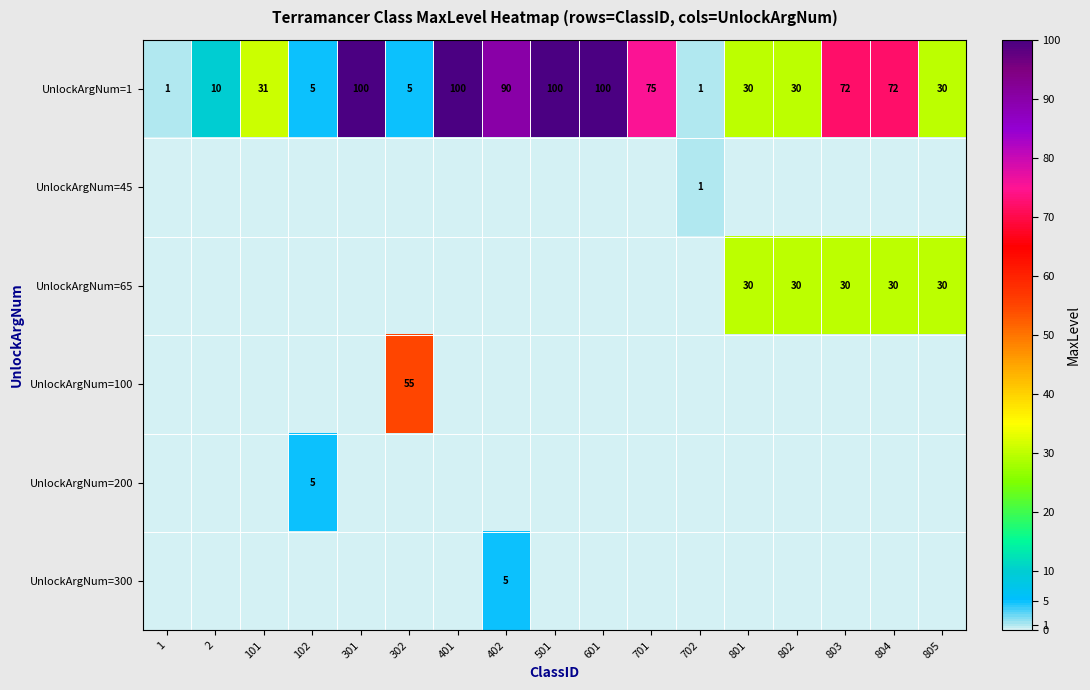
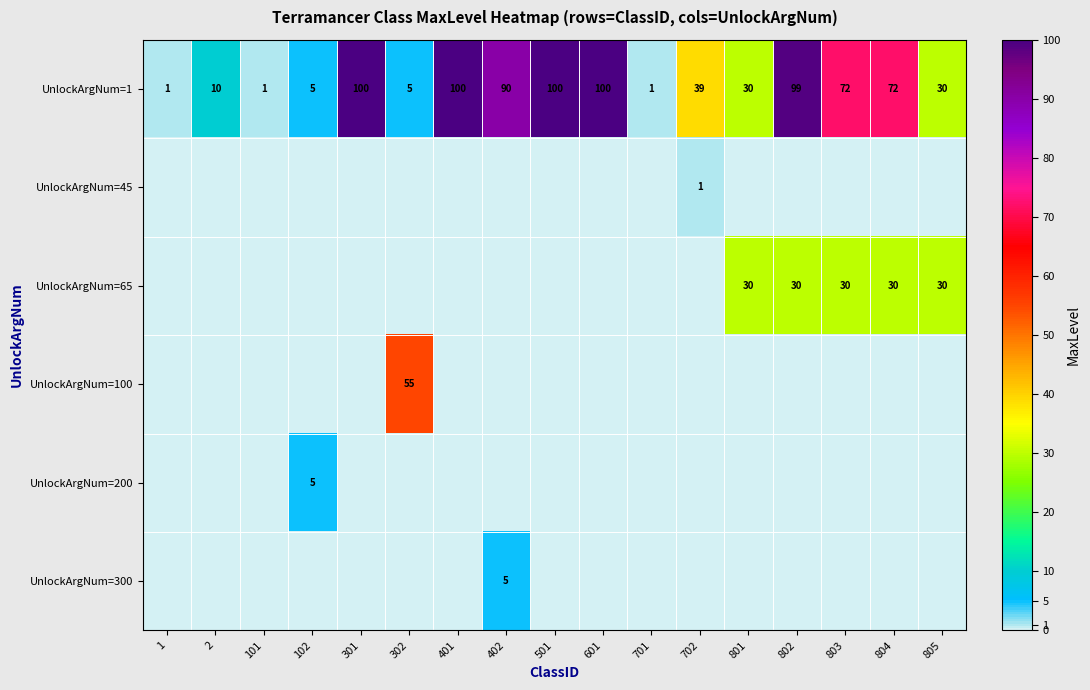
UnlockArgNum=1, 101: 31 -> 1
UnlockArgNum=1, 701: 75 -> 1
UnlockArgNum=1, 702: 1 -> 39
UnlockArgNum=1, 802: 30 -> 99
